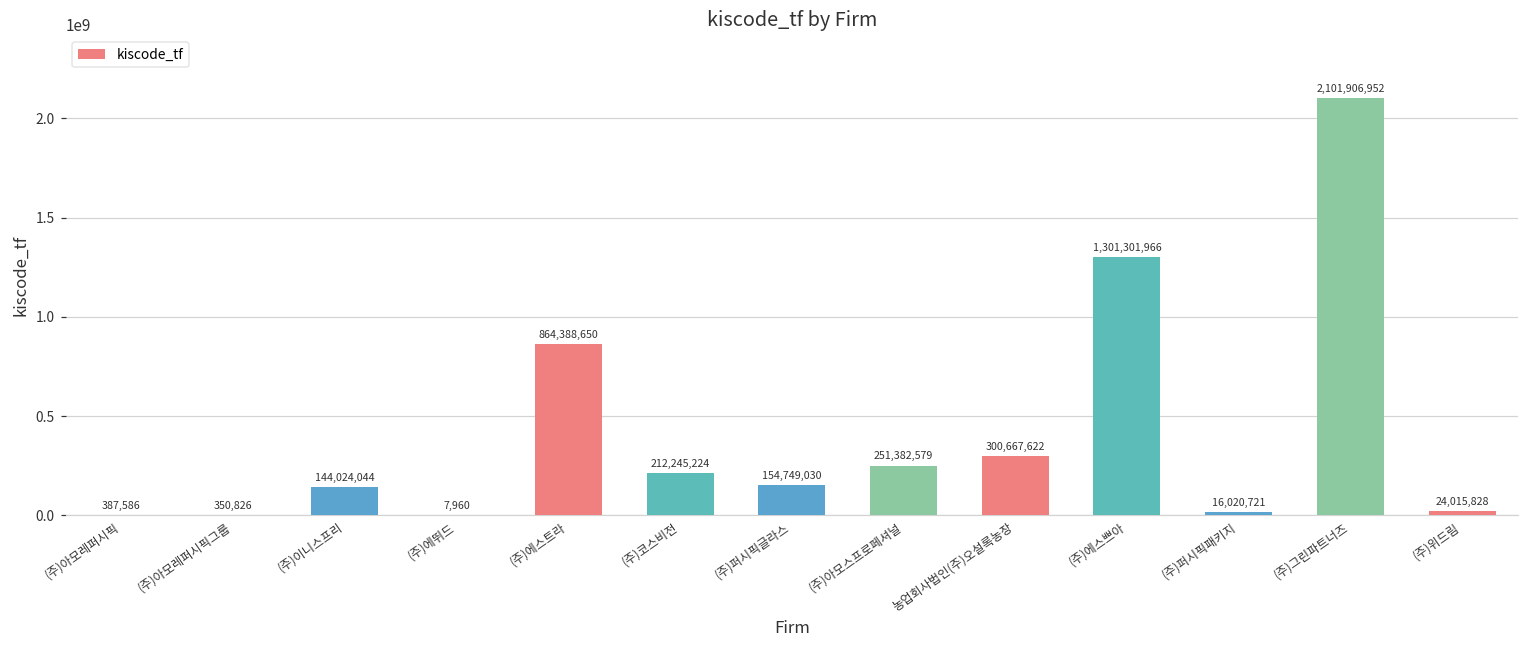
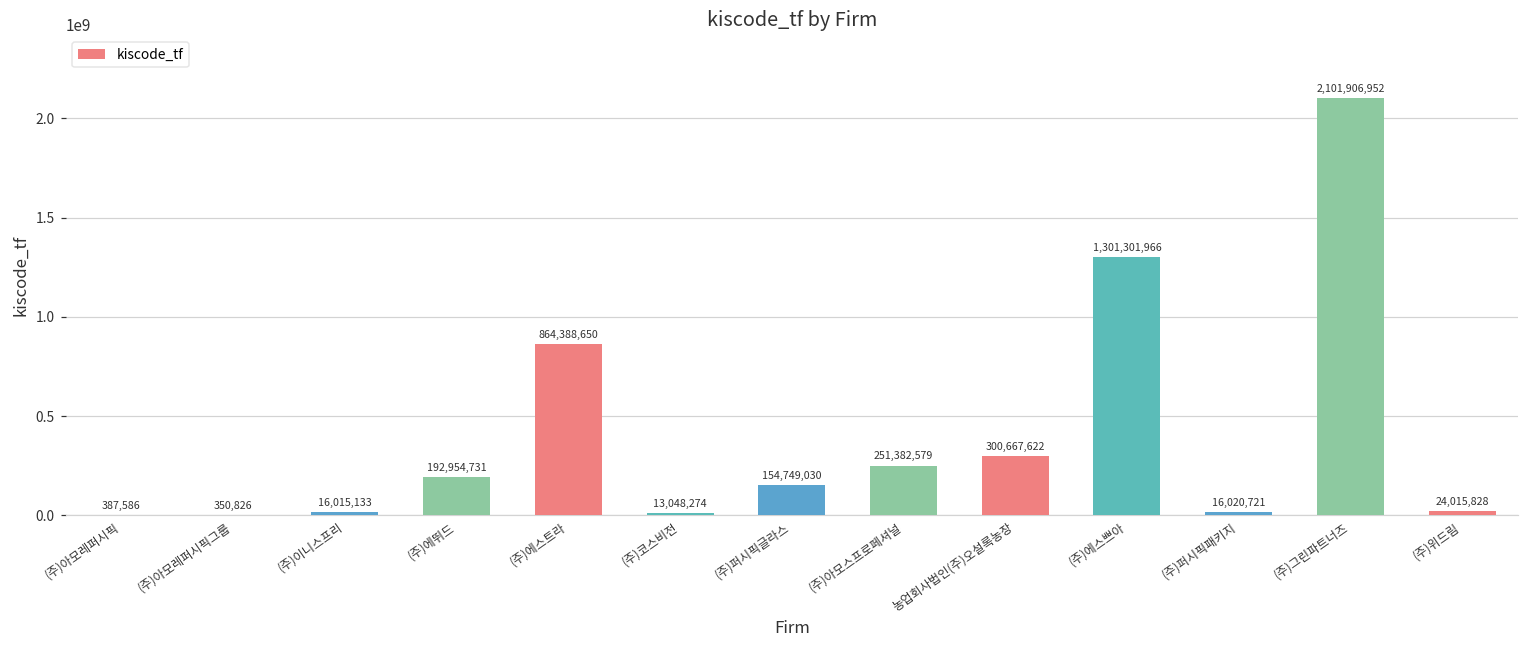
(주)이니스프리: 144,024,044 -> 16,015,133
(주)에뛰드: 7,960 -> 192,954,731
(주)코스비전: 212,245,224 -> 13,048,274
